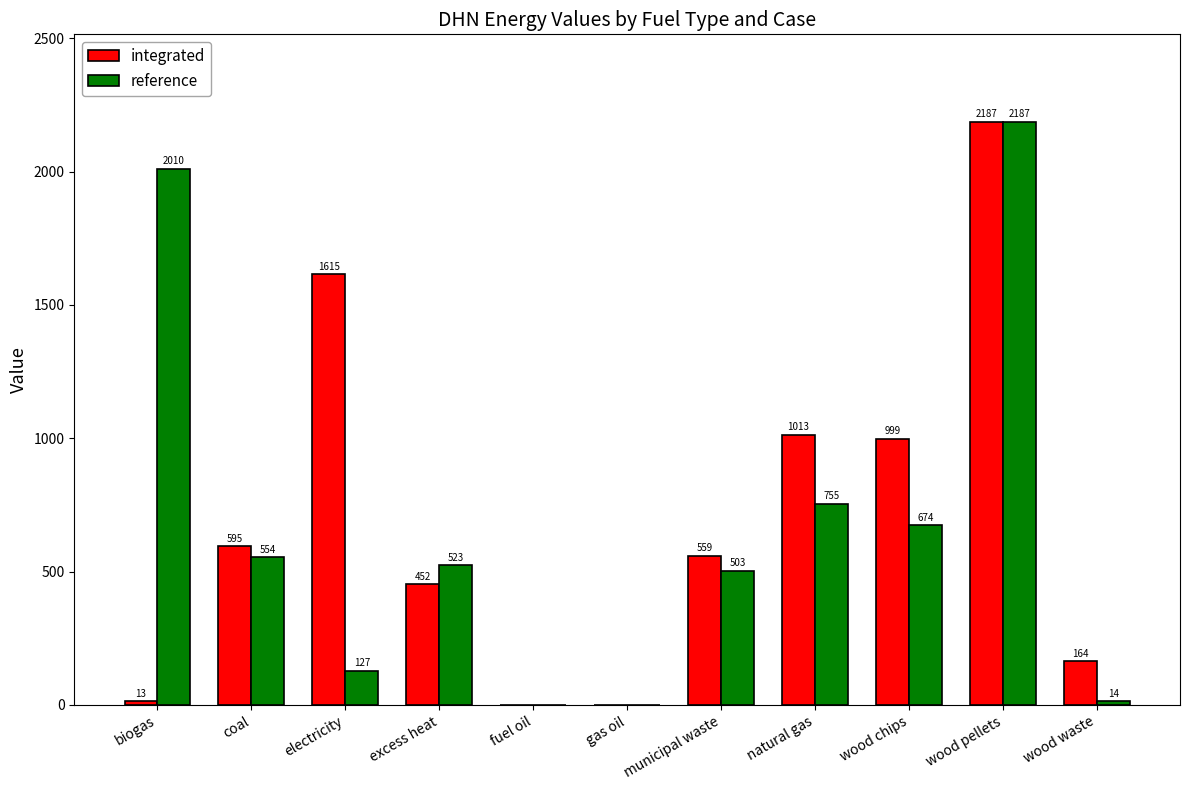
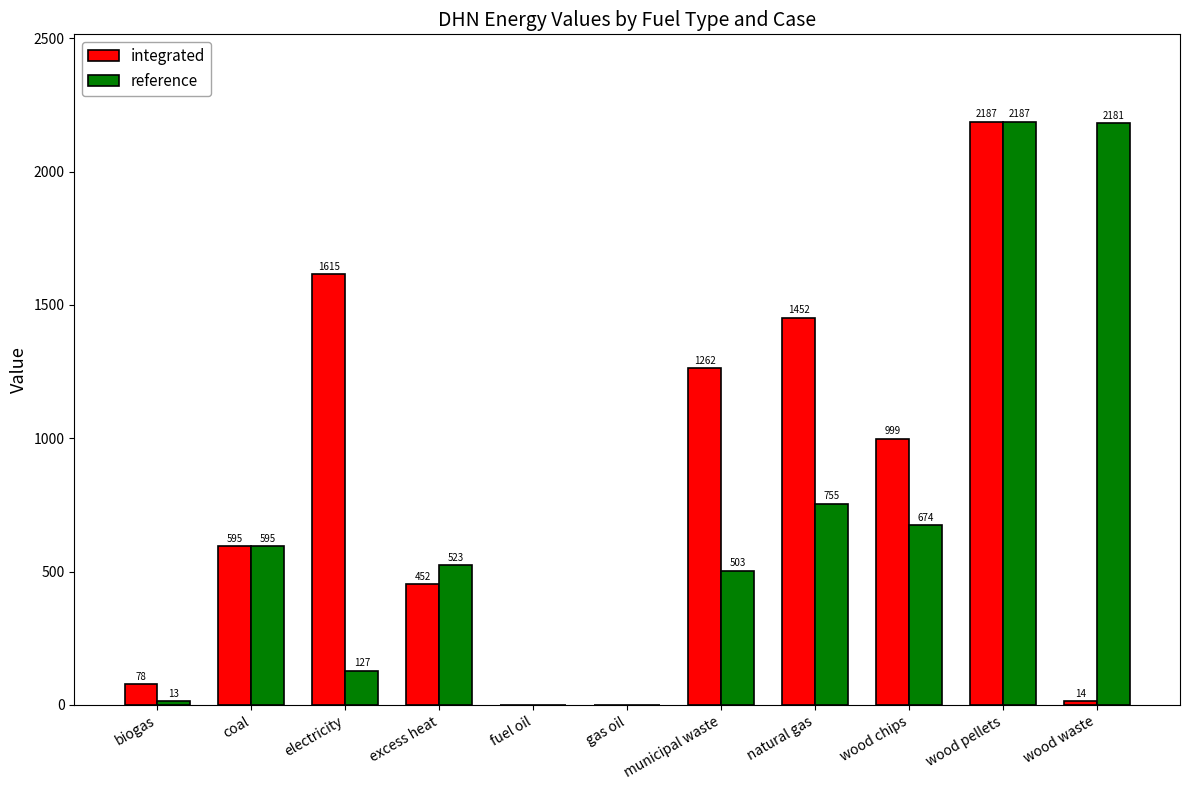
integrated, biogas: 13 -> 78
reference, biogas: 2010 -> 13
reference, coal: 554 -> 595
integrated, municipal waste: 559 -> 1262
integrated, natural gas: 1013 -> 1452
integrated, wood waste: 164 -> 14
reference, wood waste: 14 -> 2181
